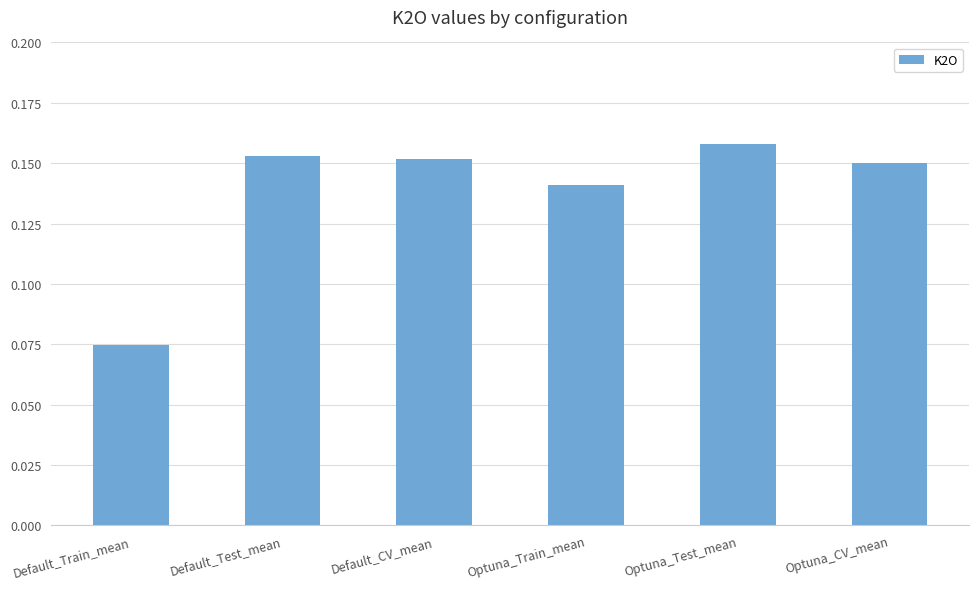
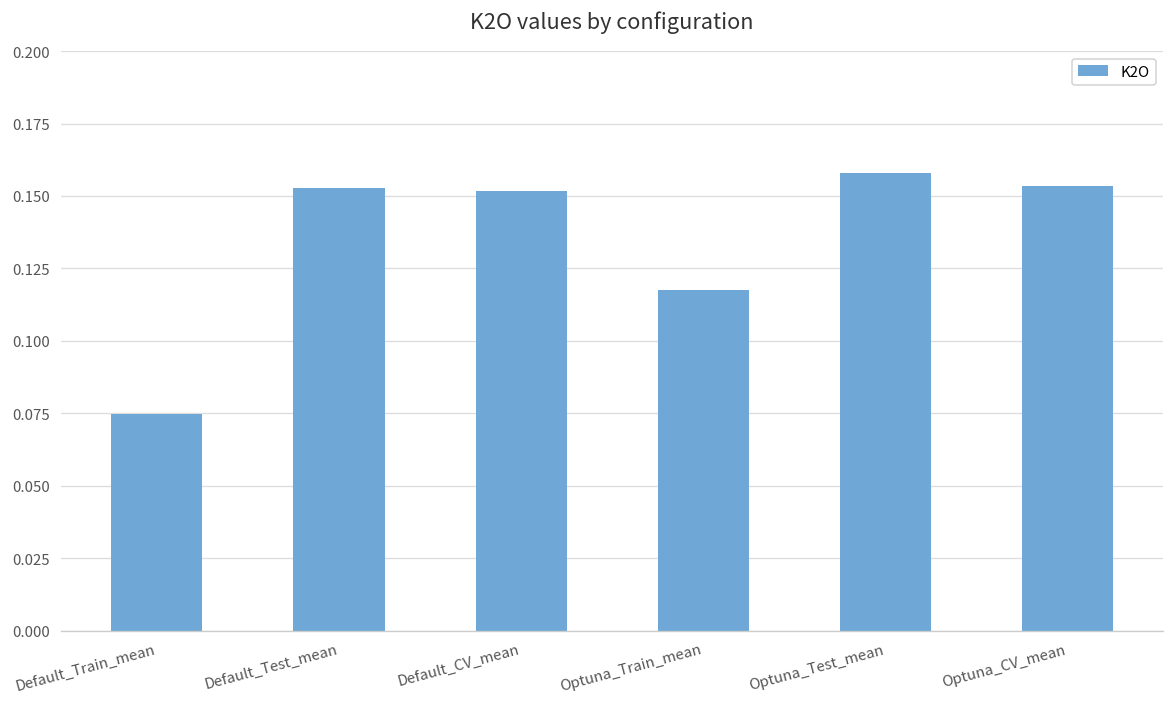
Optuna_Train_mean: 0.141 -> 0.117
Optuna_CV_mean: 0.150 -> 0.154
